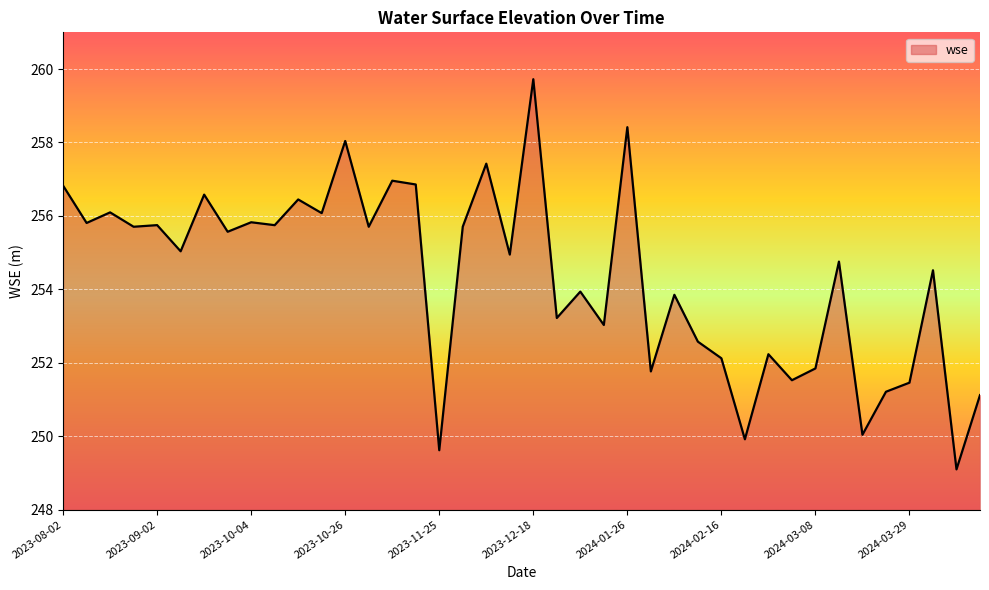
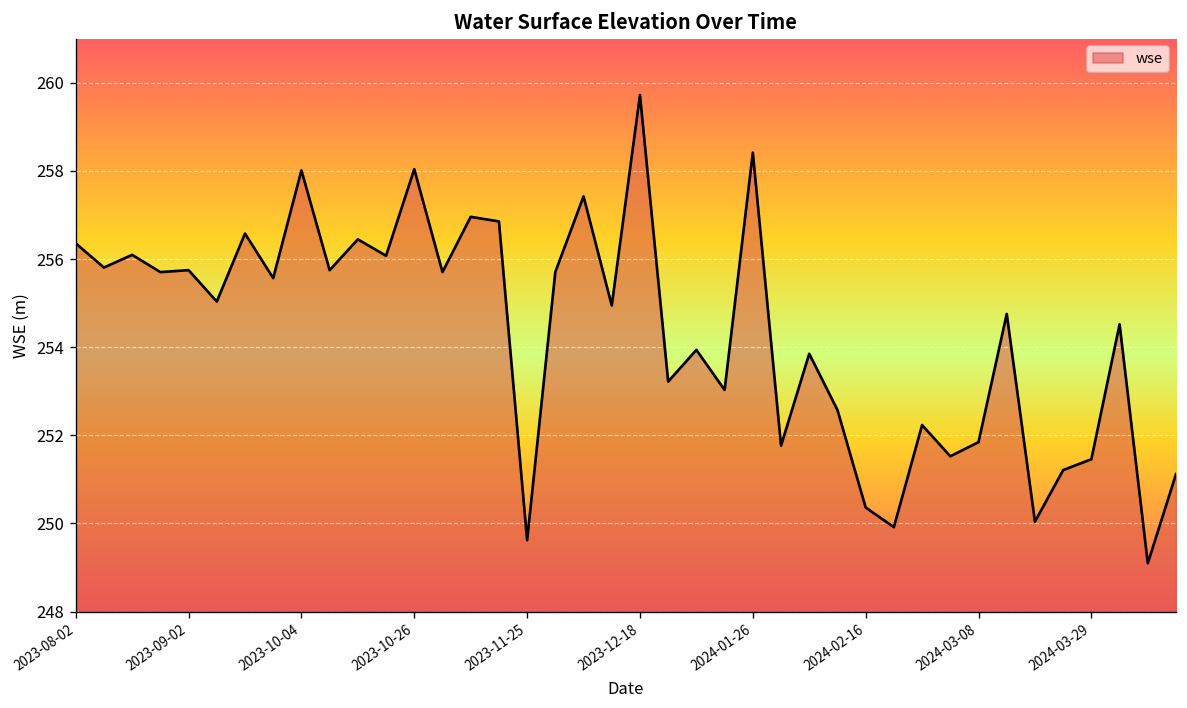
2023-08-02: 256.8 -> 256.4
2023-10-04: 255.8 -> 258.0
2024-02-16: 252.1 -> 250.4
